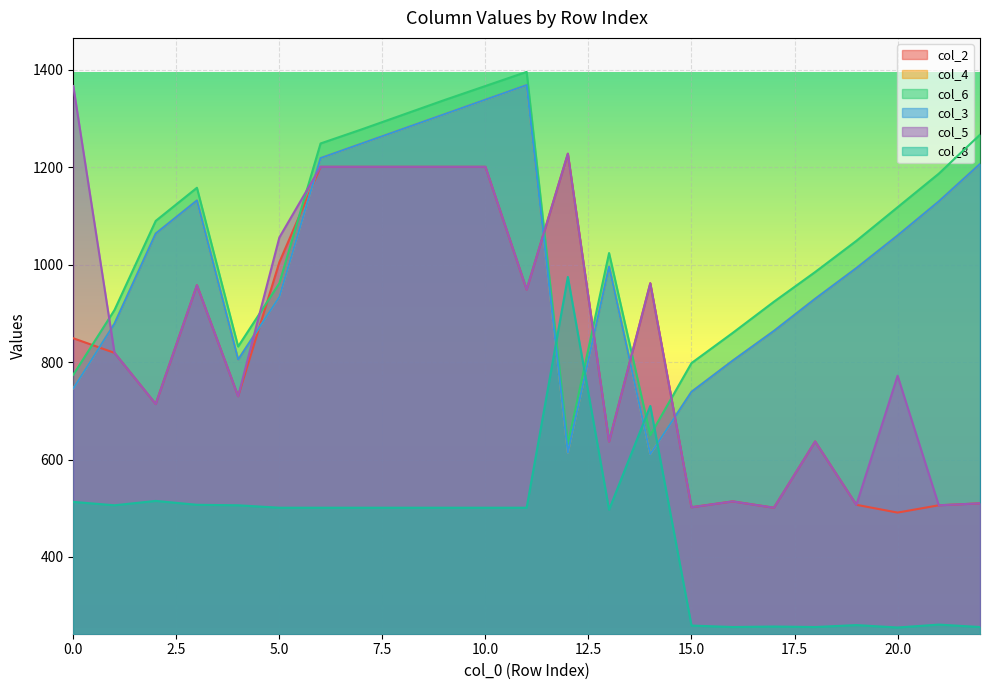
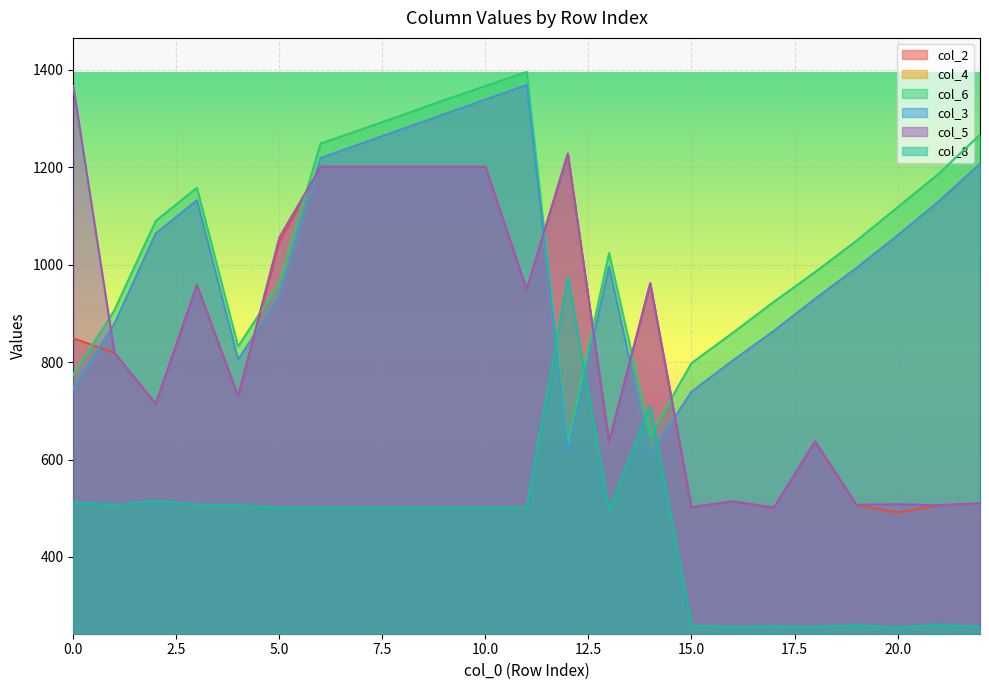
col_2, 5.0: 1010 -> 1050
col_5, 20.0: 770 -> 510
